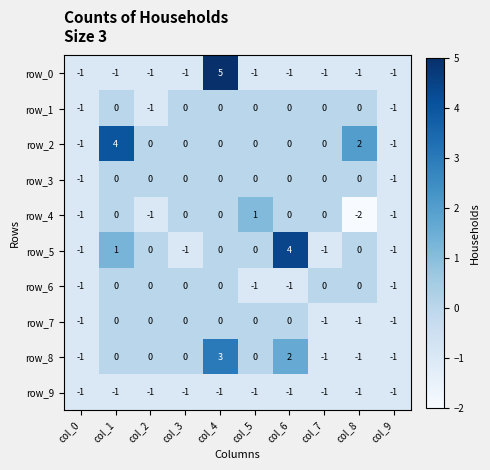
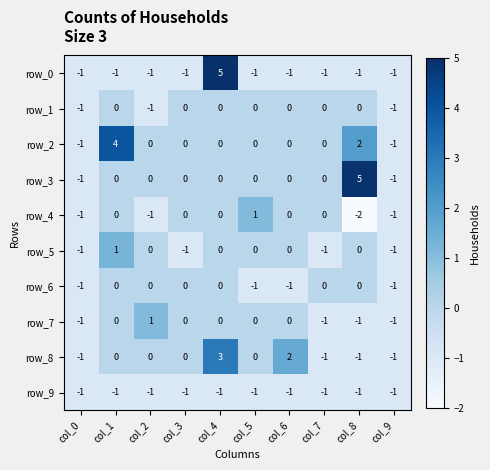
row_3, col_8: 0 -> 5
row_5, col_6: 4 -> 0
row_7, col_2: 0 -> 1
